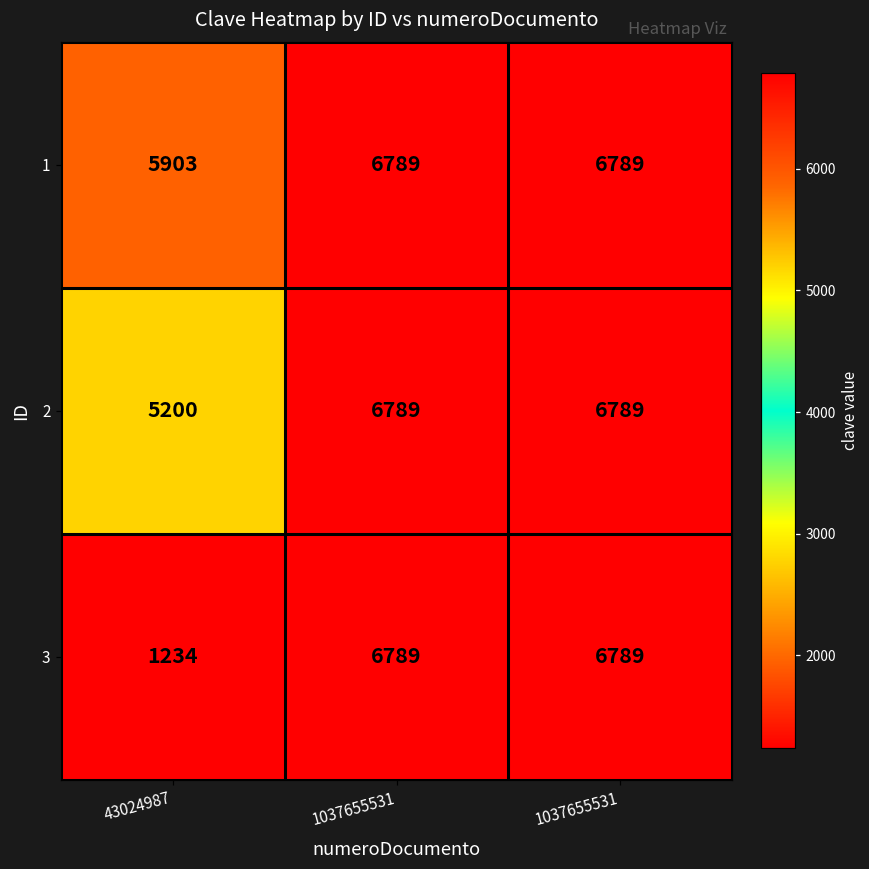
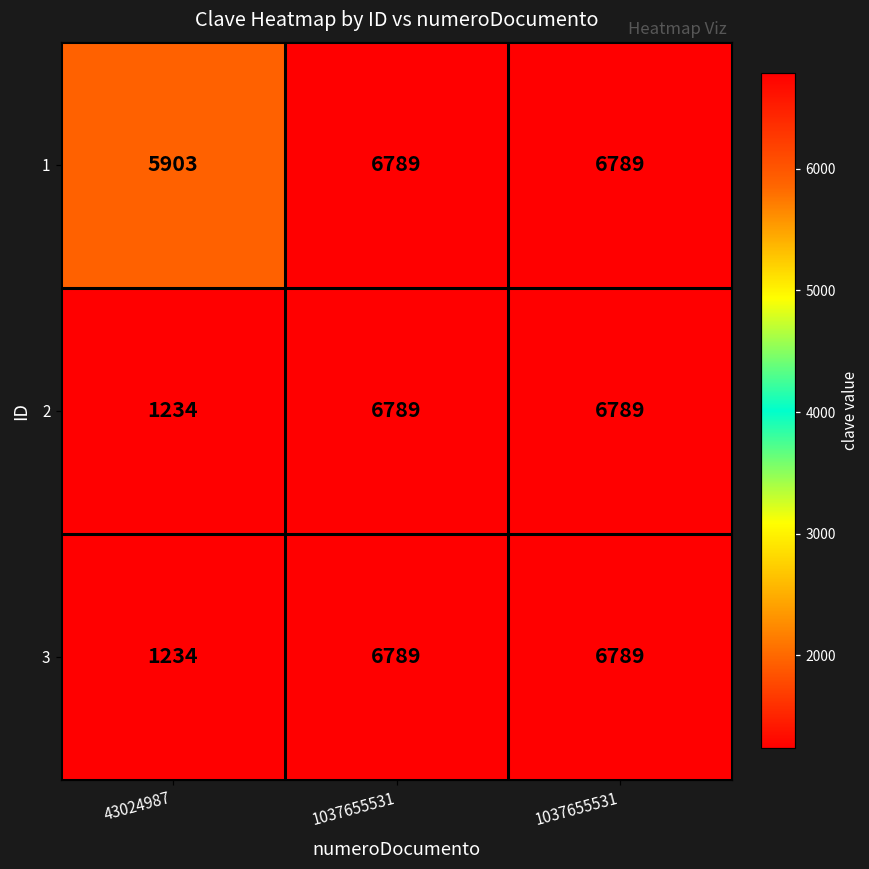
2, 43024987: 5200 -> 1234
